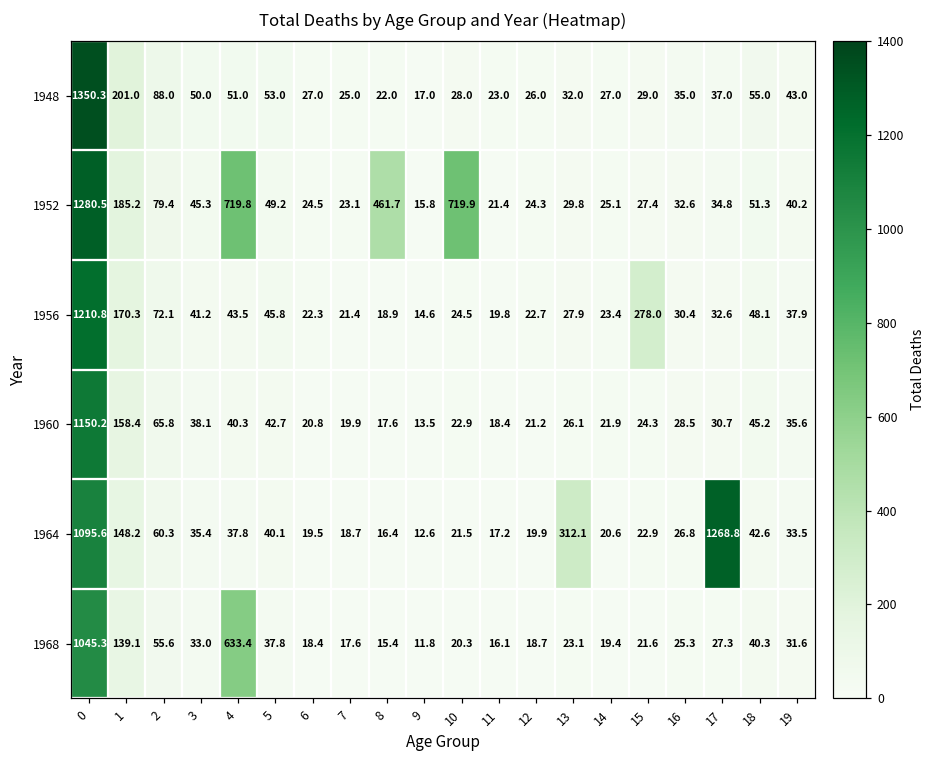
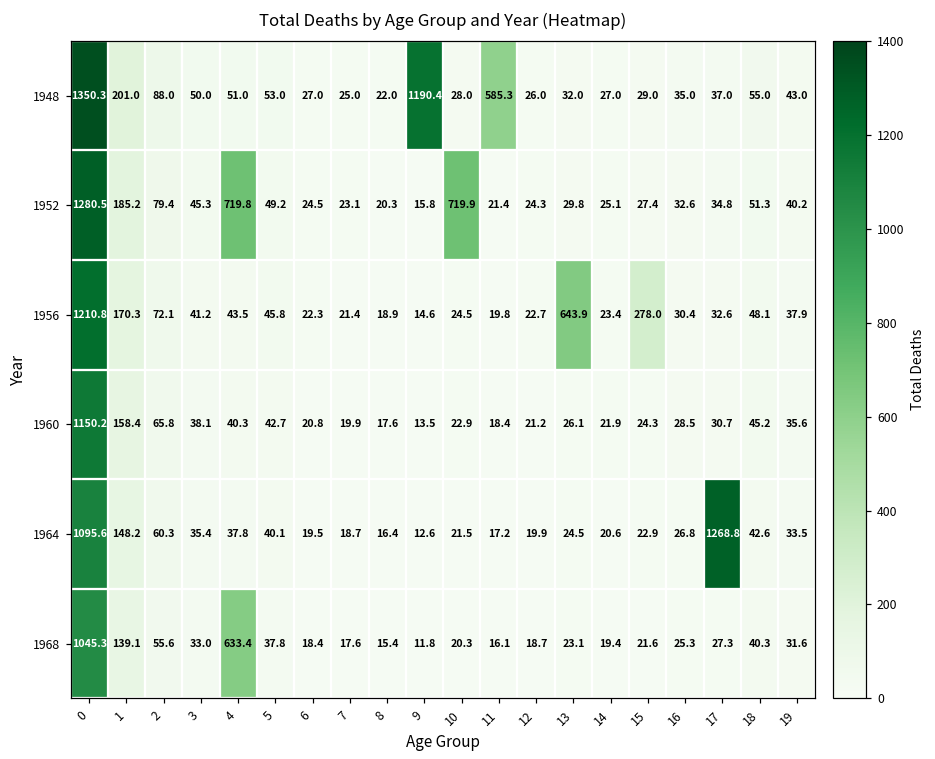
1948, 9: 17.0 -> 1190.4
1948, 11: 23.0 -> 585.3
1952, 8: 461.7 -> 20.3
1956, 13: 27.9 -> 643.9
1964, 13: 312.1 -> 24.5
